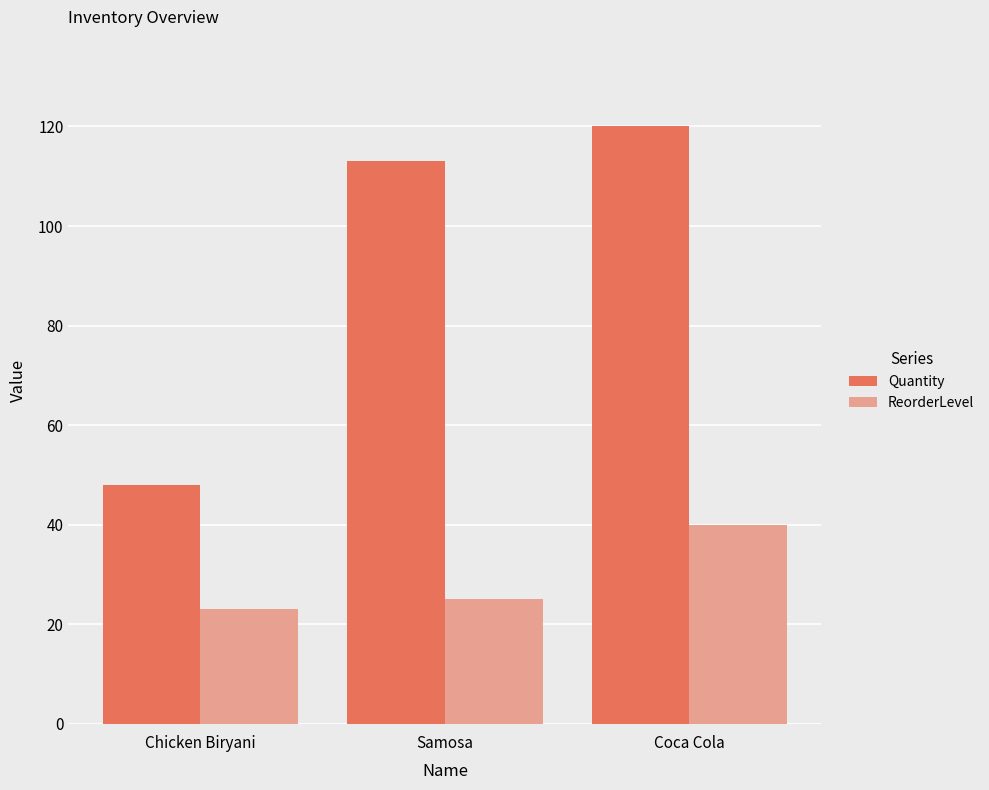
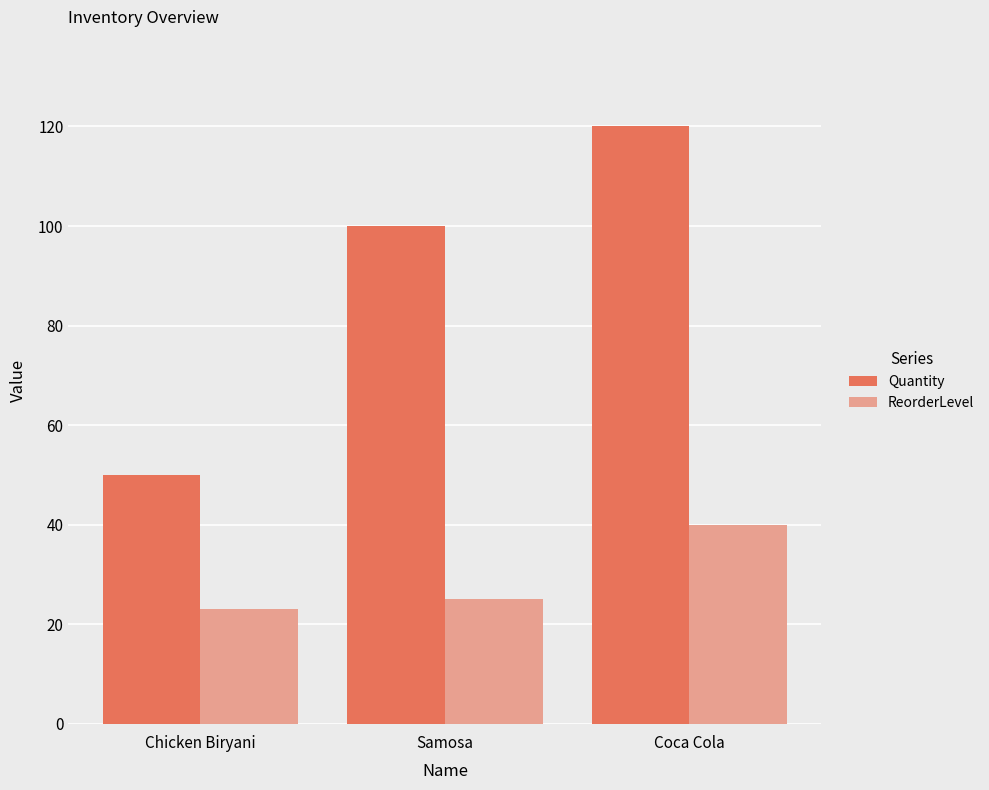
Quantity, Chicken Biryani: 48 -> 50
Quantity, Samosa: 113 -> 100
